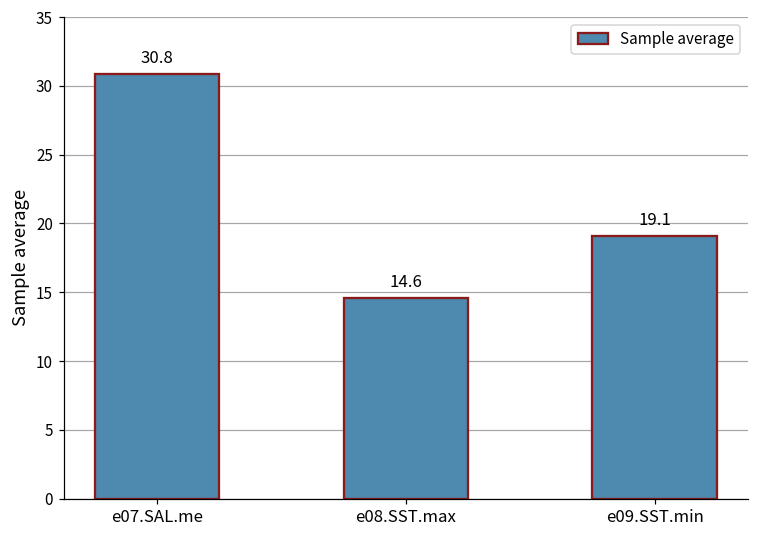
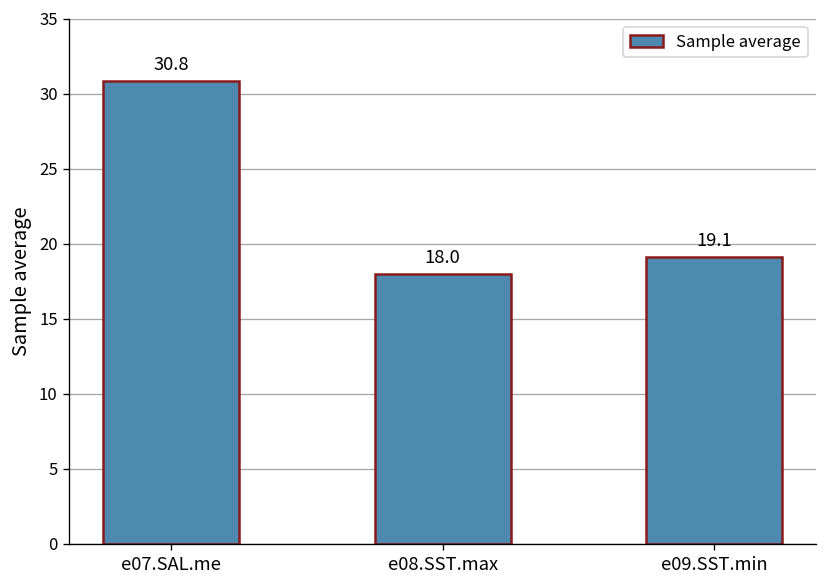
e08.SST.max: 14.6 -> 18.0
